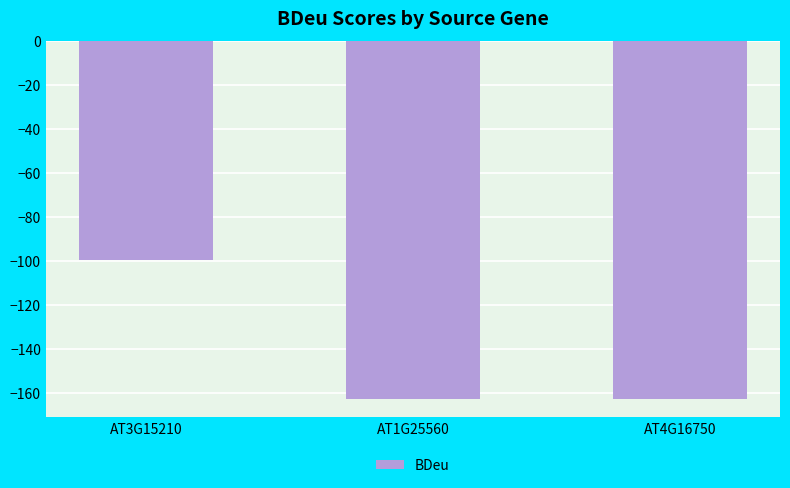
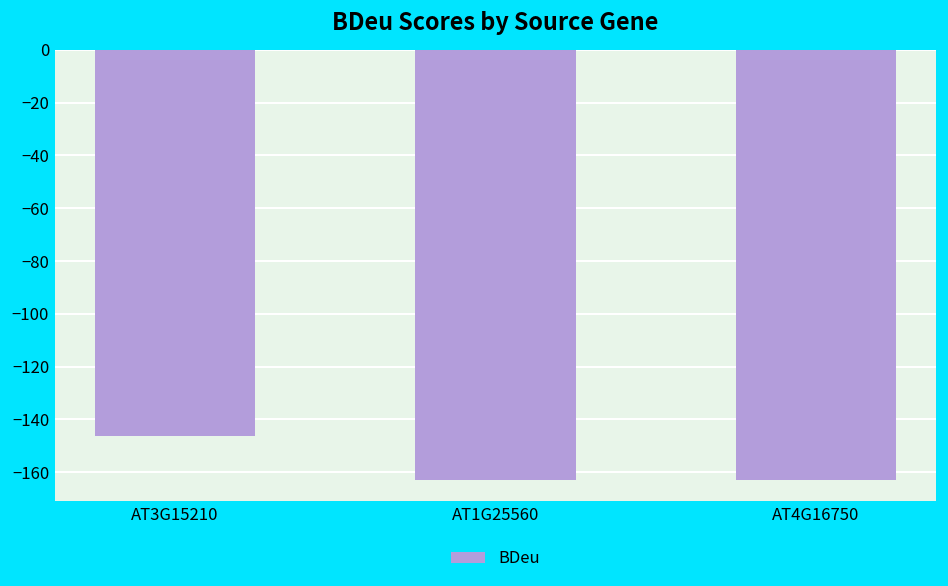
AT3G15210: -99 -> -146
